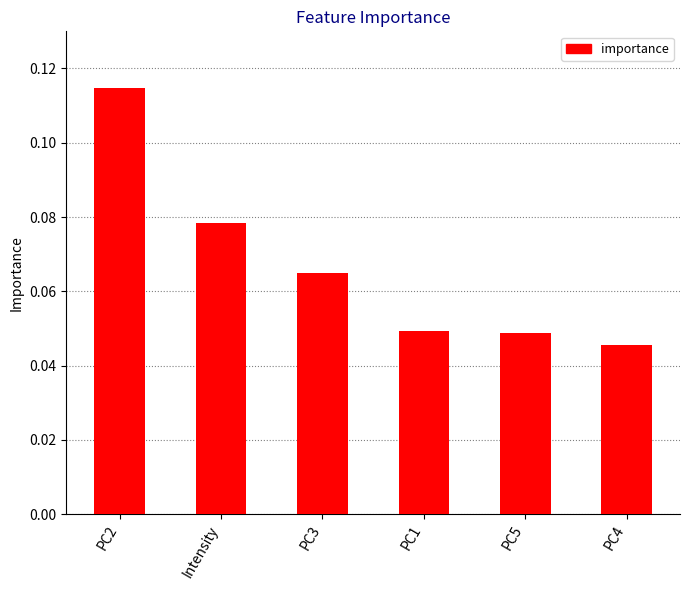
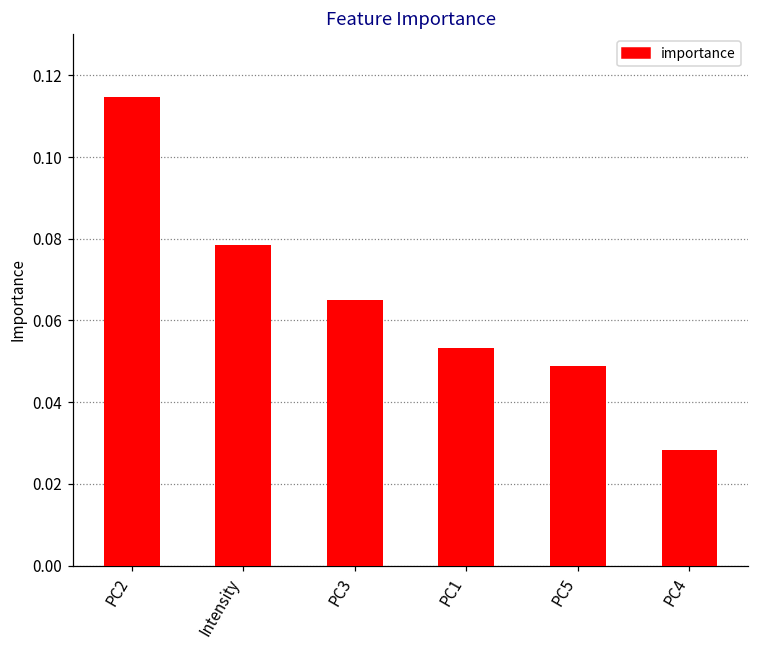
PC1: 0.049 -> 0.053
PC4: 0.046 -> 0.028
